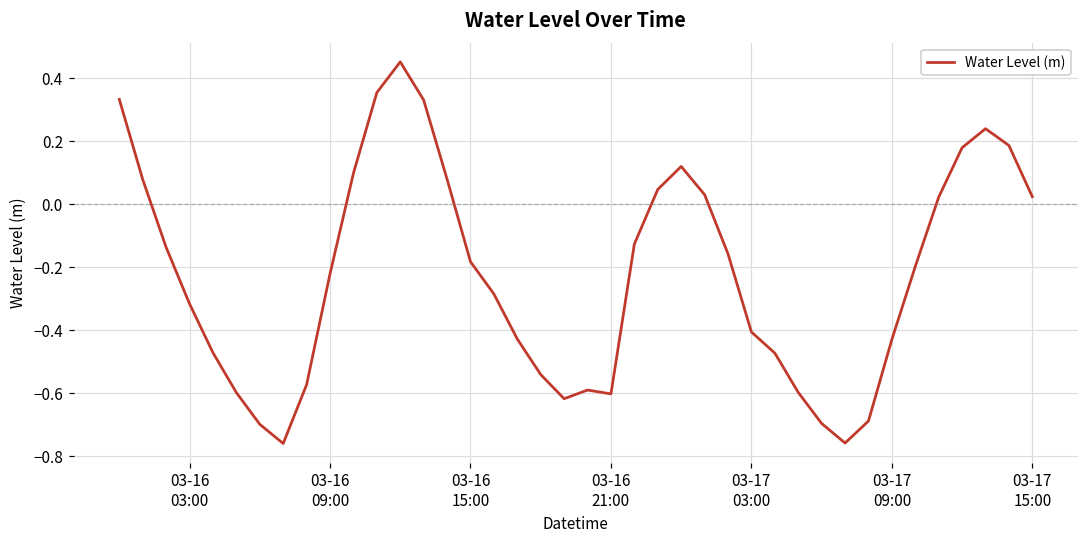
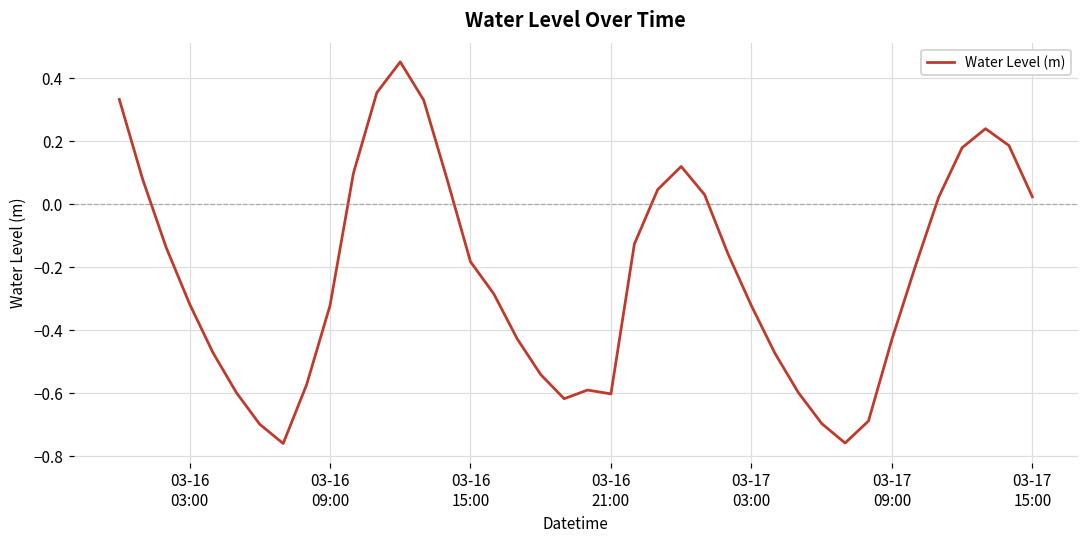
03-16 09:00: -0.22 -> -0.32
03-17 03:00: -0.41 -> -0.32
